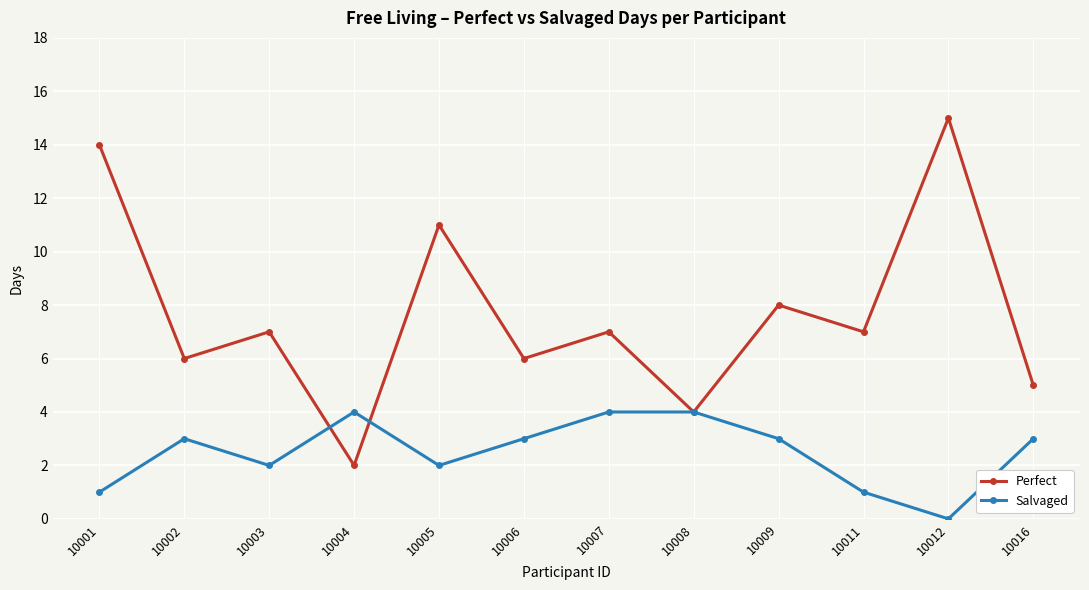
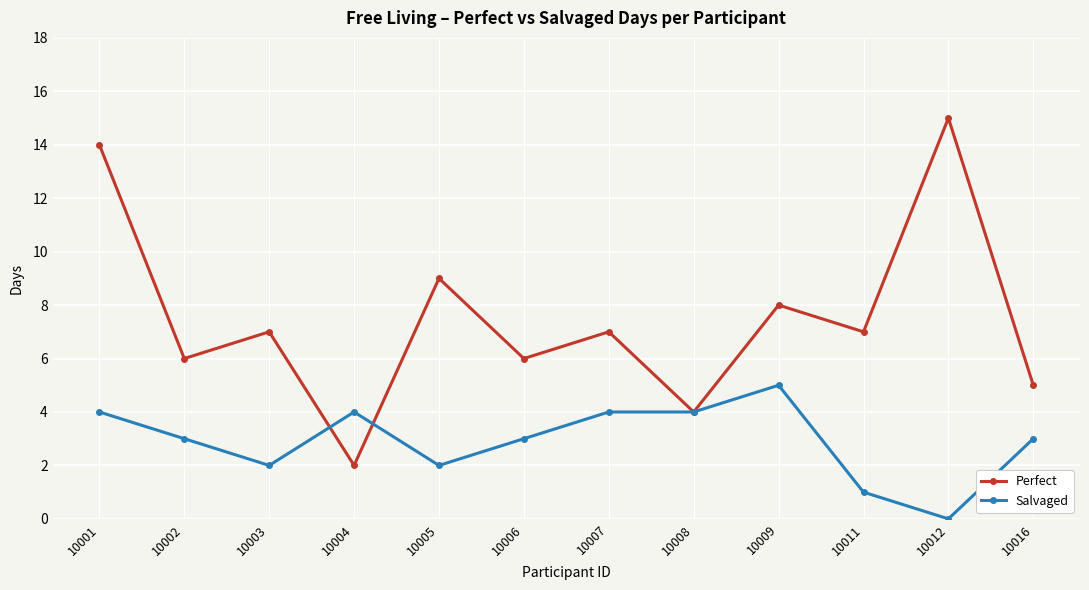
Salvaged, 10001: 1 -> 4
Perfect, 10005: 11 -> 9
Salvaged, 10009: 3 -> 5
